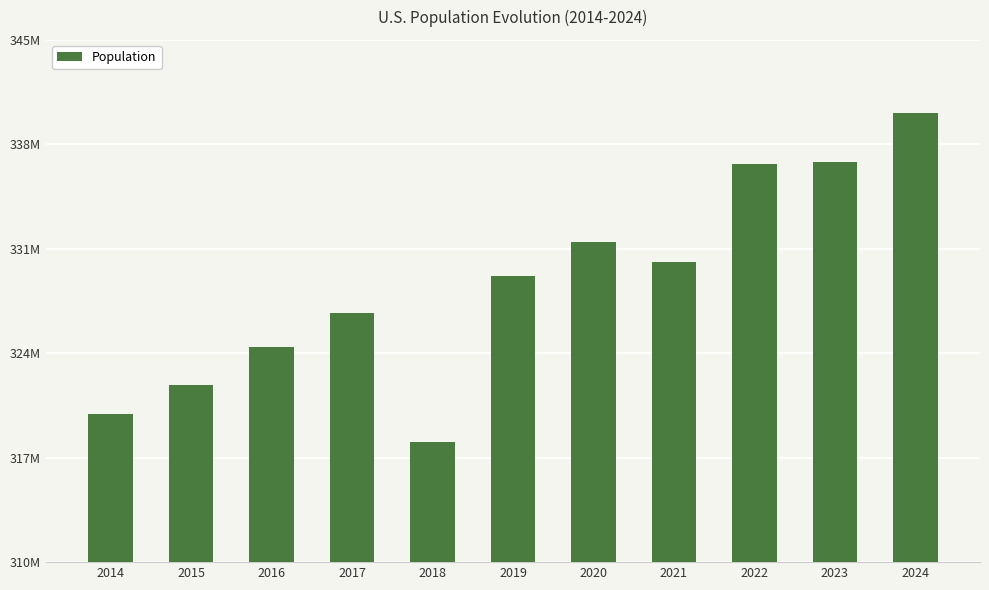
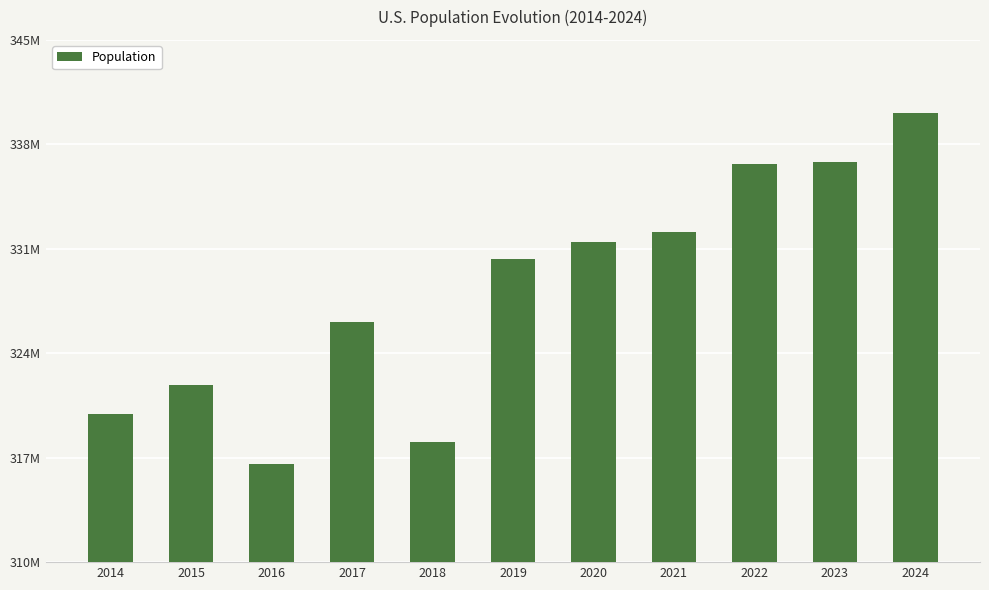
2016: 324400000 -> 316600000
2017: 326700000 -> 326100000
2019: 329200000 -> 330300000
2021: 330100000 -> 332100000
